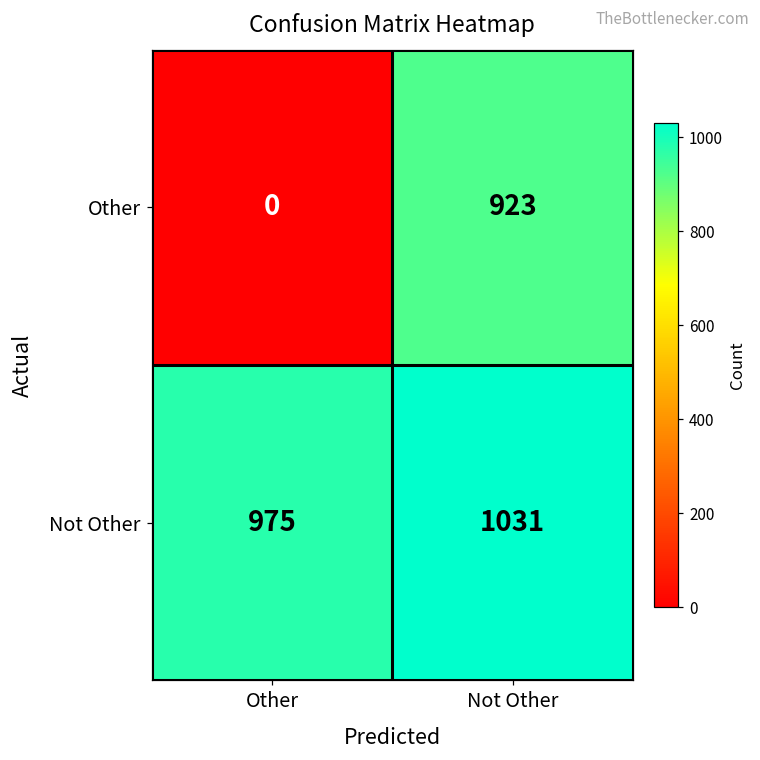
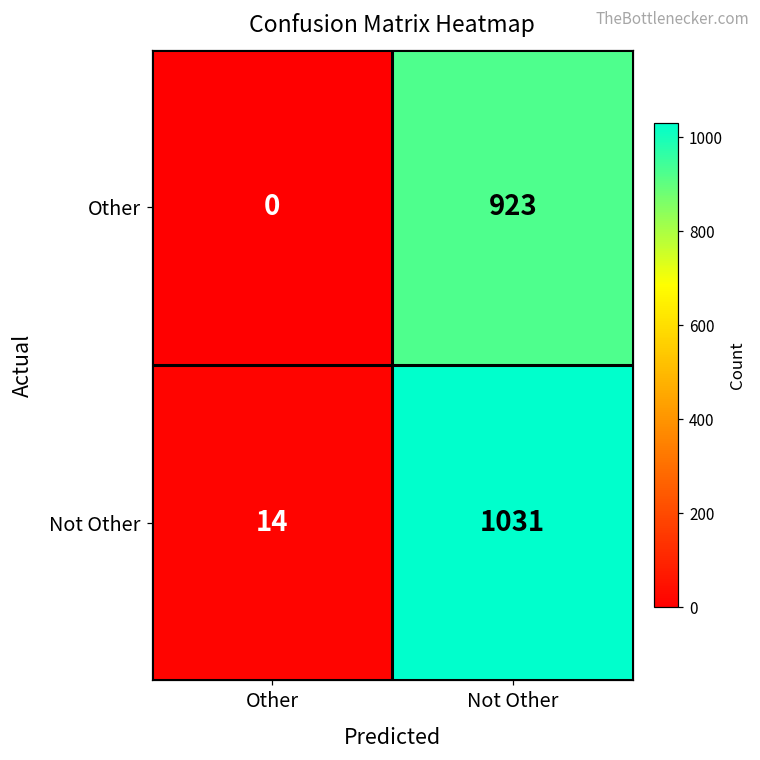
Not Other, Other: 975 -> 14
